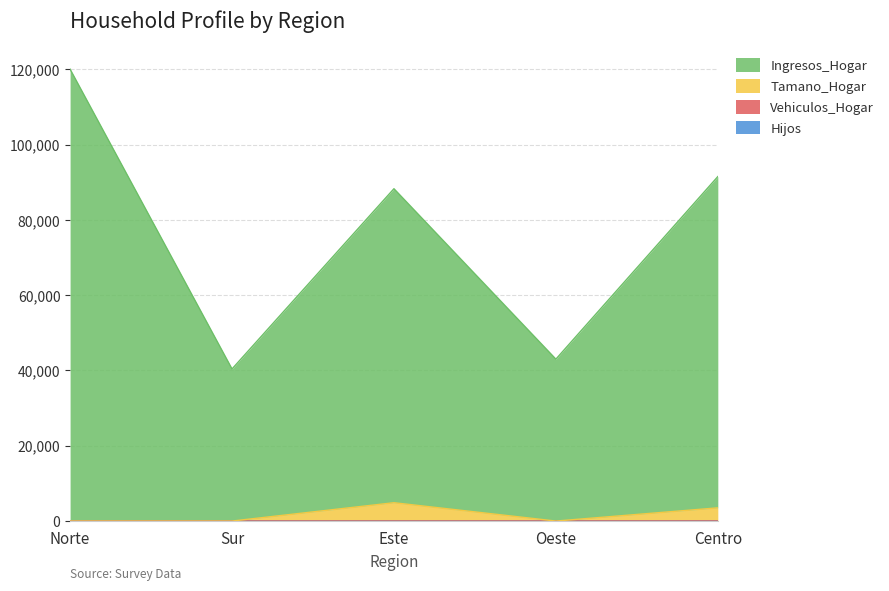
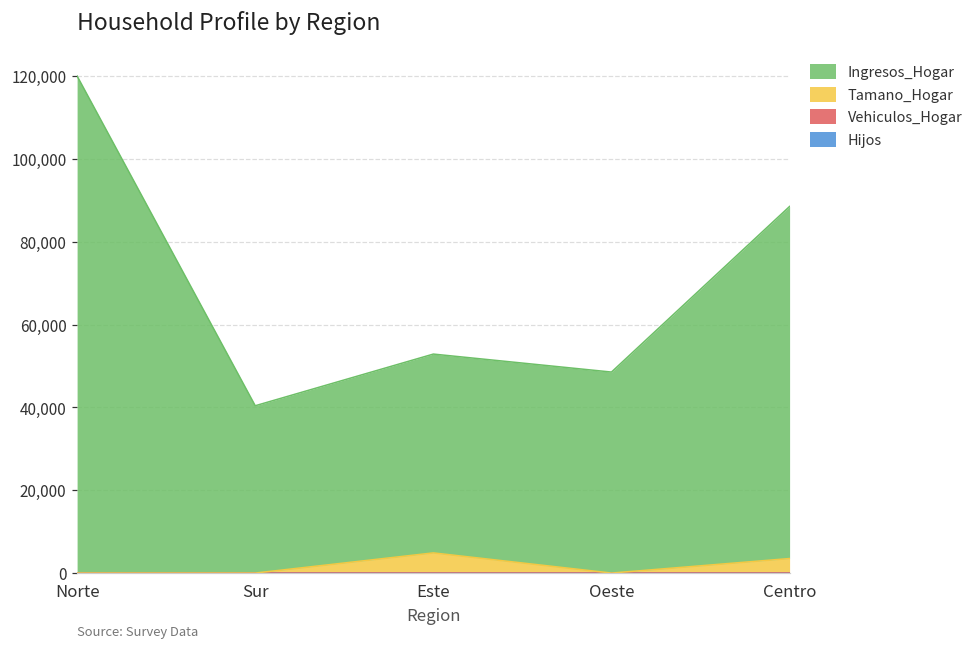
Ingresos_Hogar, Este: 83,000 -> 48,000
Ingresos_Hogar, Oeste: 43,000 -> 49,000
Ingresos_Hogar, Centro: 88,000 -> 85,000
